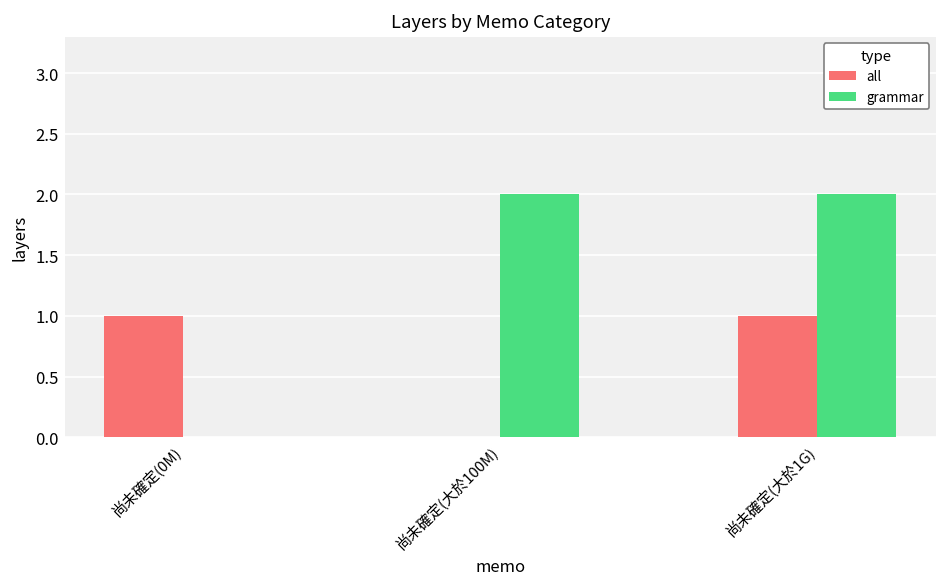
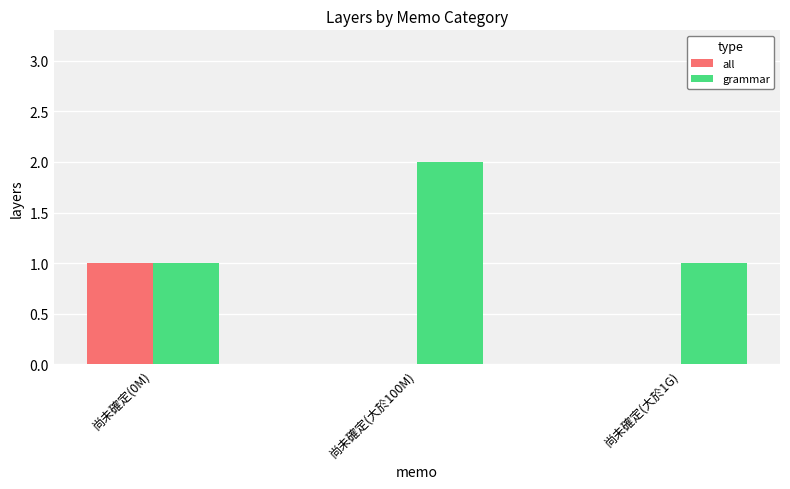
grammar, 尚未確定(0M): 0 -> 1
all, 尚未確定(大於1G): 1 -> 0
grammar, 尚未確定(大於1G): 2 -> 1
